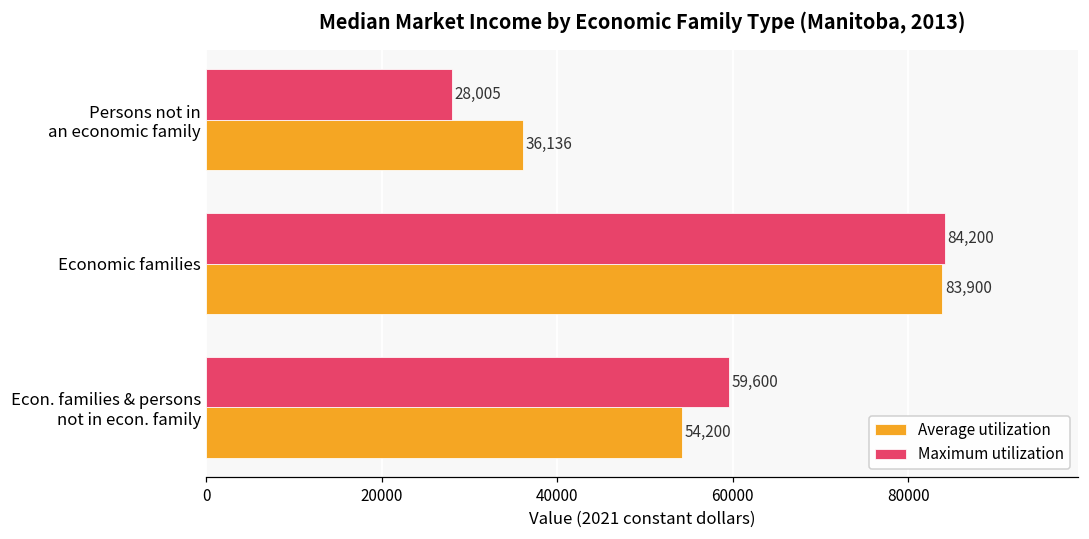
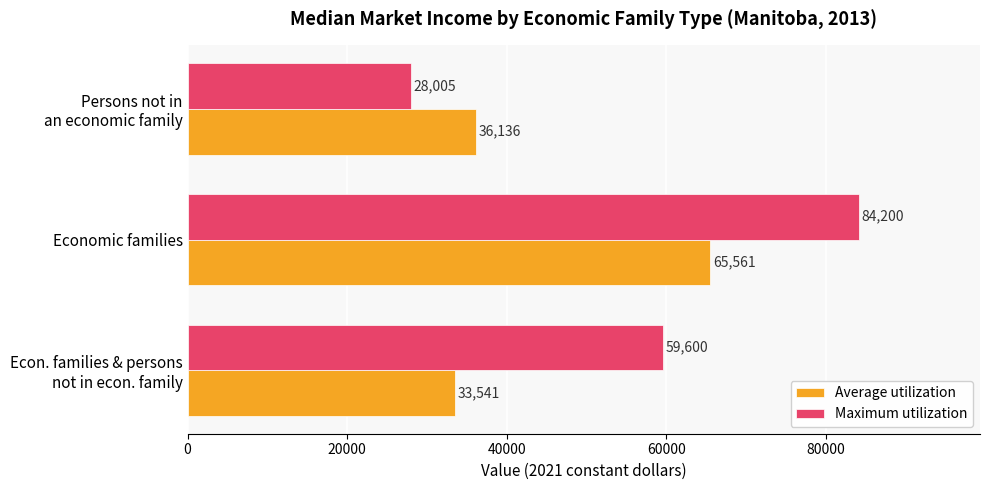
Average utilization, Economic families: 83,900 -> 65,561
Average utilization, Econ. families & persons not in econ. family: 54,200 -> 33,541
